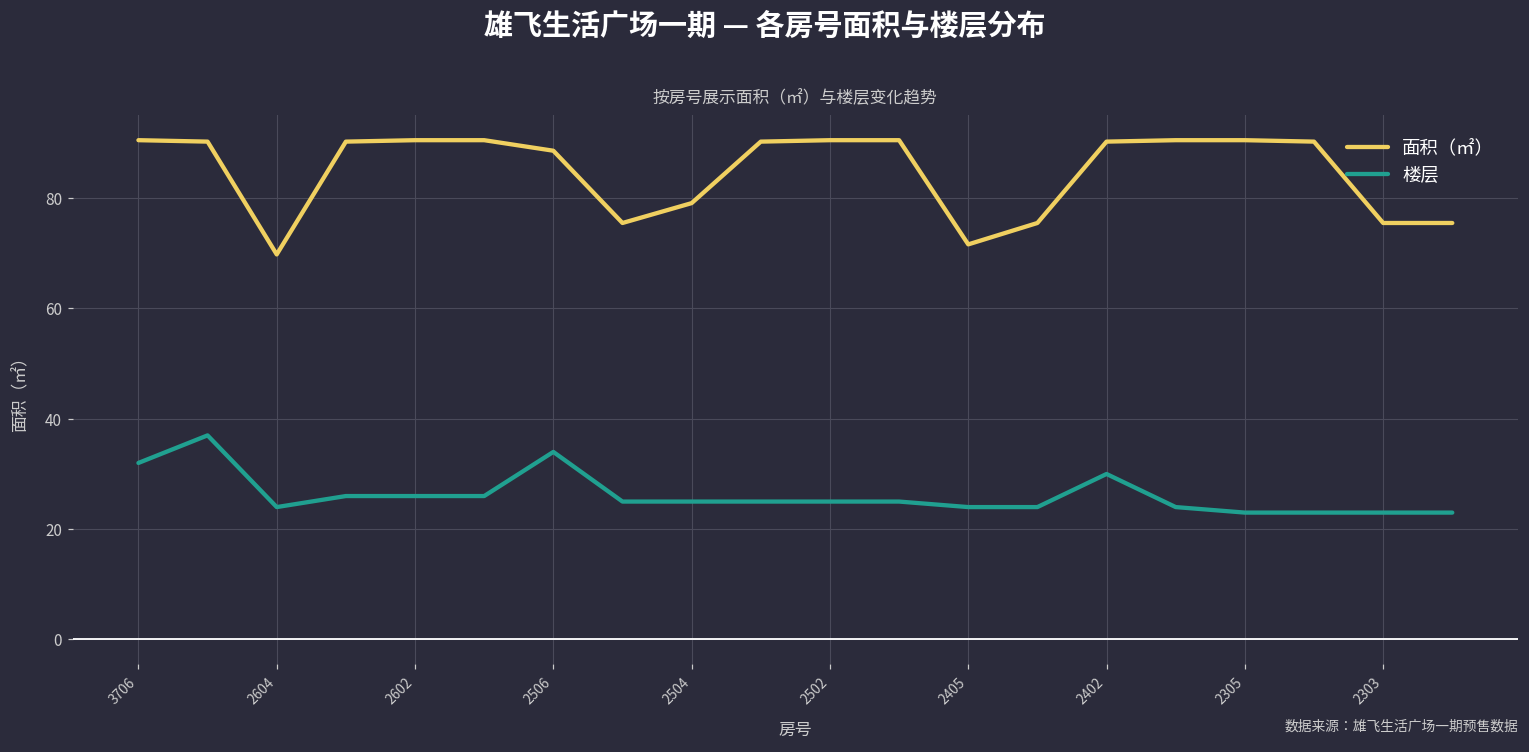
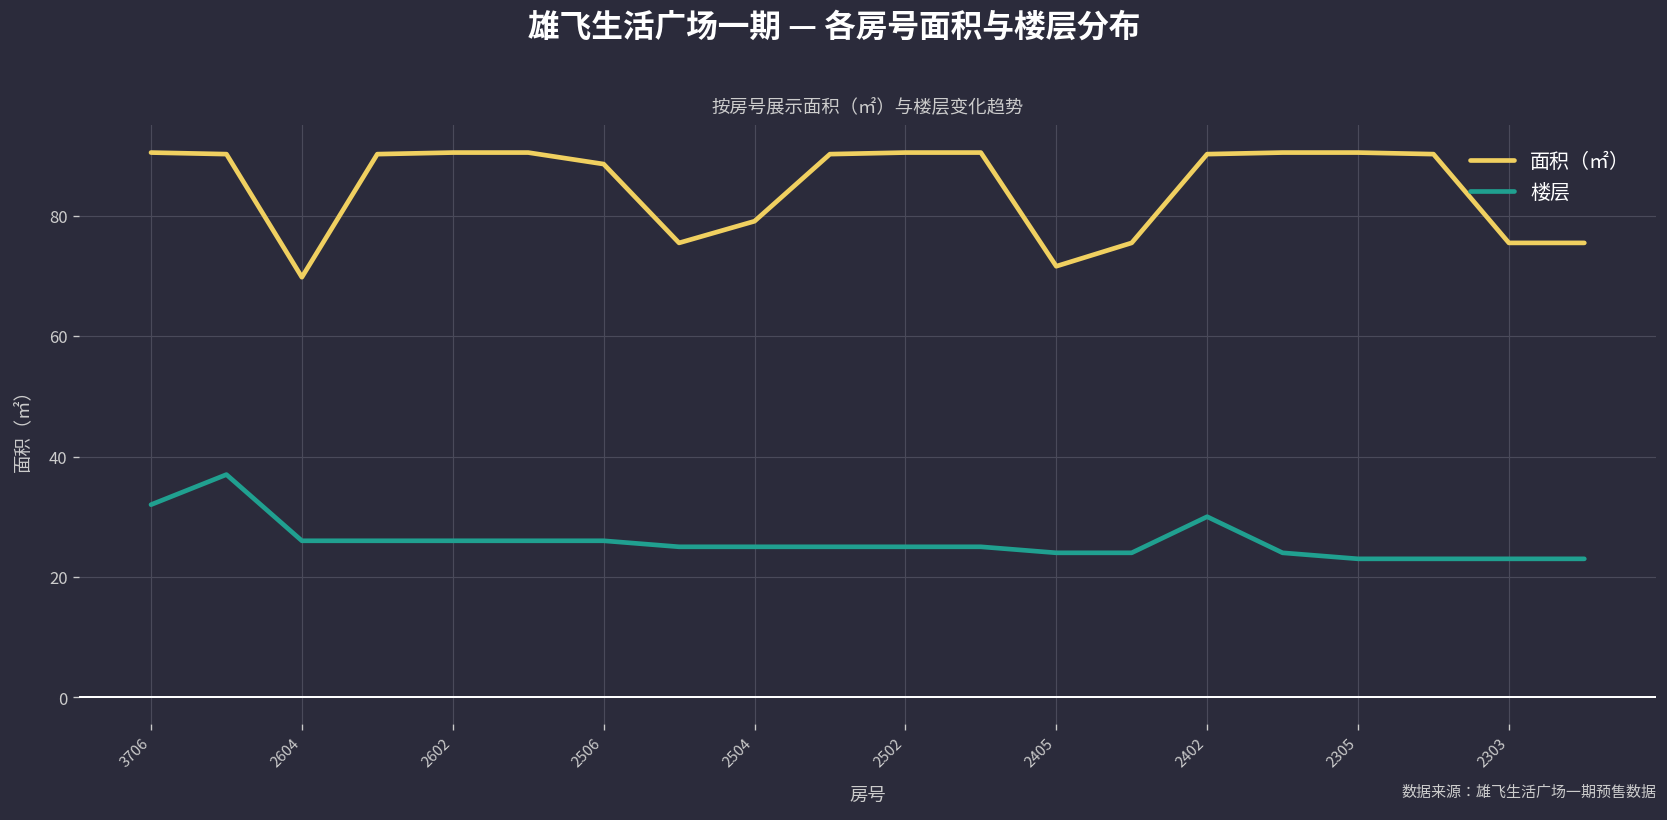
楼层, 2604: 24 -> 26
楼层, 2506: 34 -> 26
